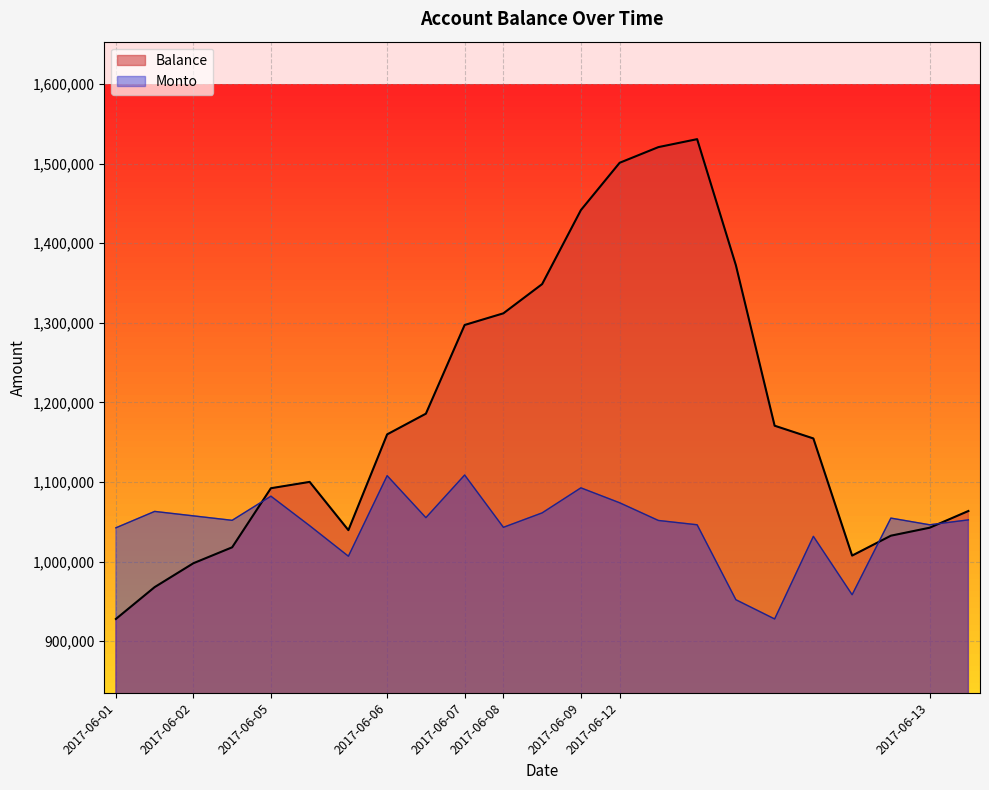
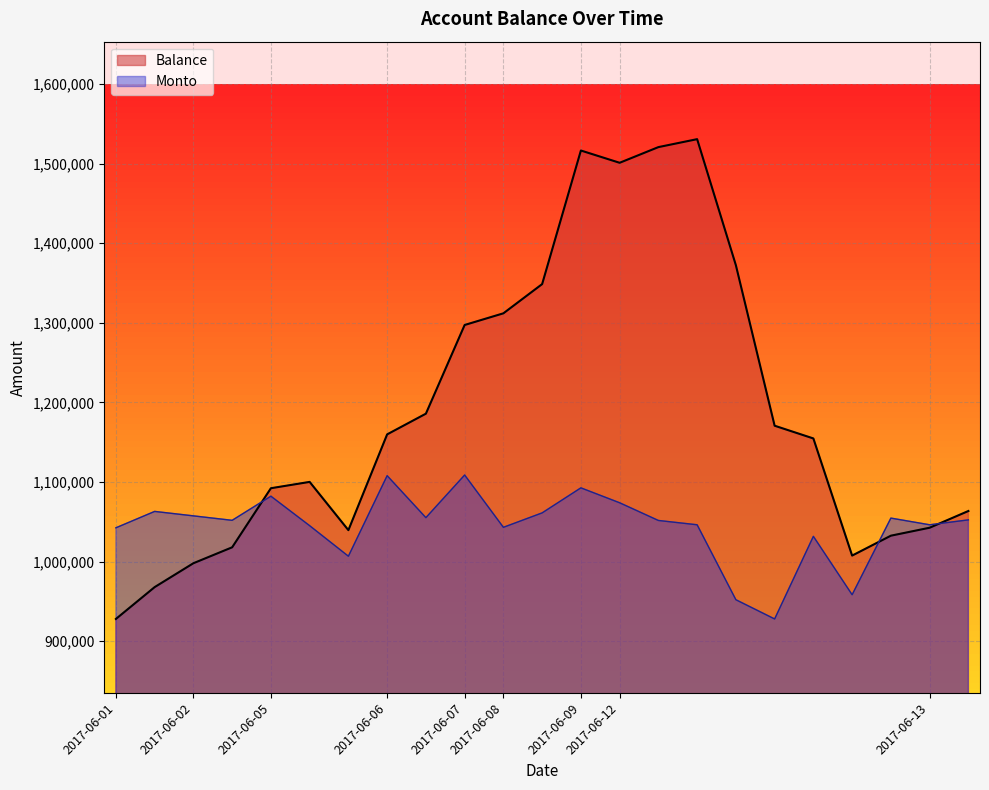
Balance, 2017-06-09: 1,440,000 -> 1,520,000
